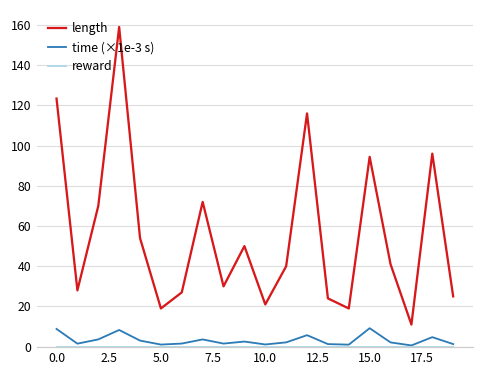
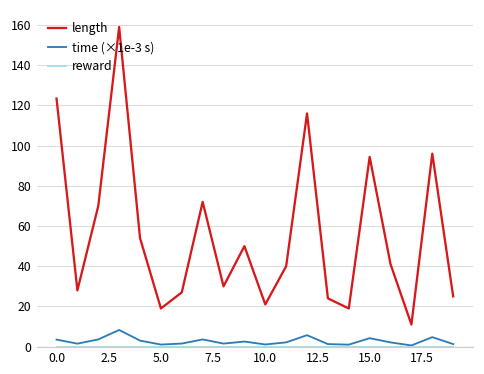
time (×1e-3 s), 0.0: 9 -> 4
time (×1e-3 s), 15.0: 9 -> 4
